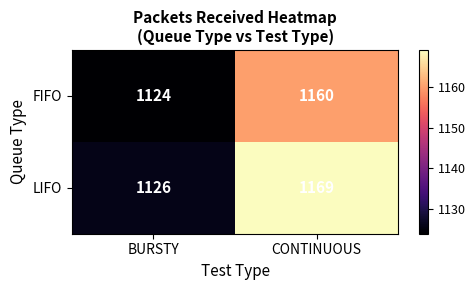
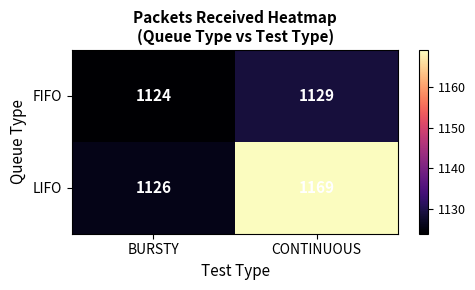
FIFO, CONTINUOUS: 1160 -> 1129
